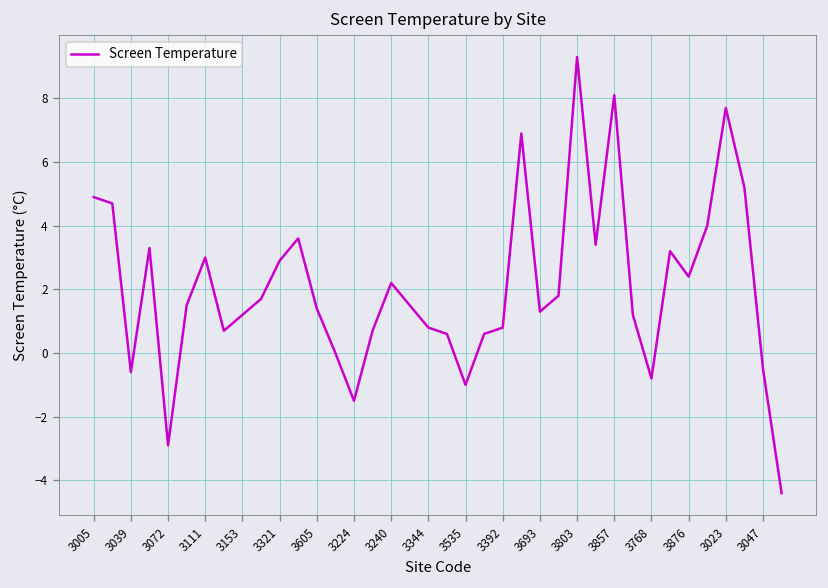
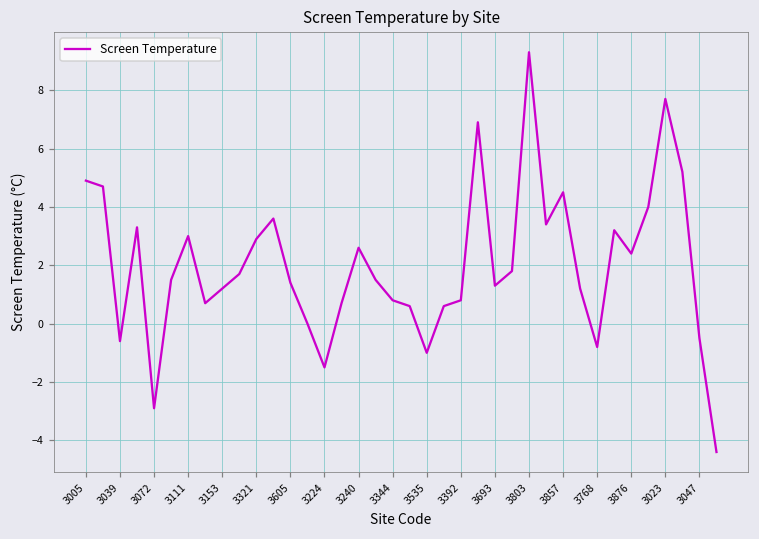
3240: 2.2 -> 2.6
3857: 8.1 -> 4.5
